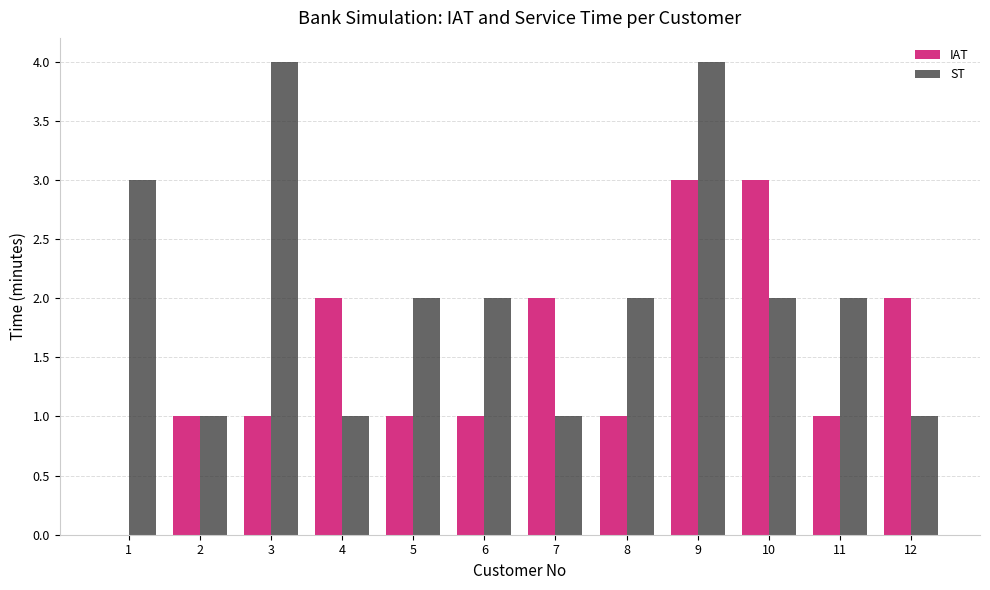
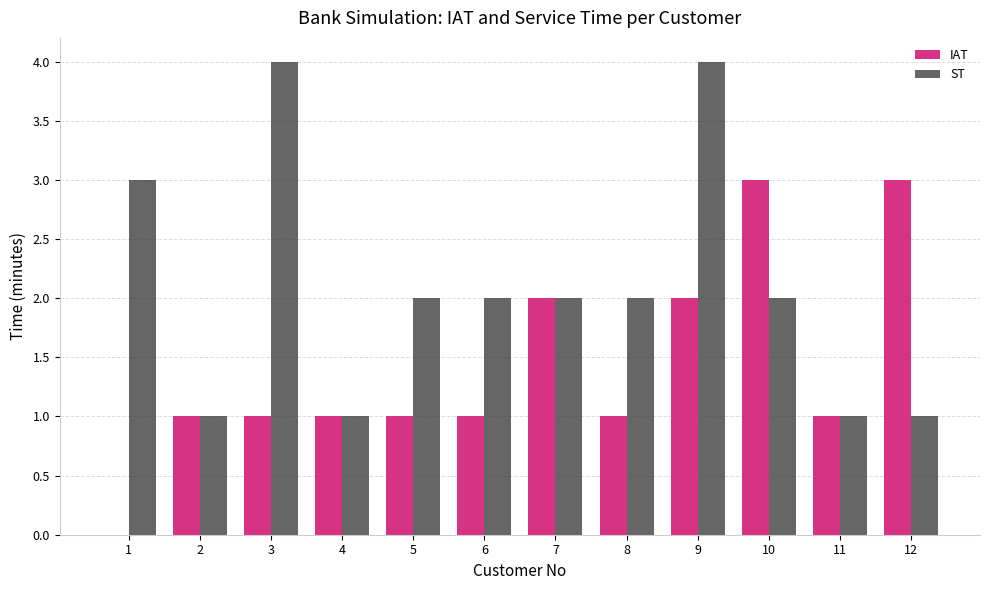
IAT, 4: 2 -> 1
ST, 7: 1 -> 2
IAT, 9: 3 -> 2
ST, 11: 2 -> 1
IAT, 12: 2 -> 3
